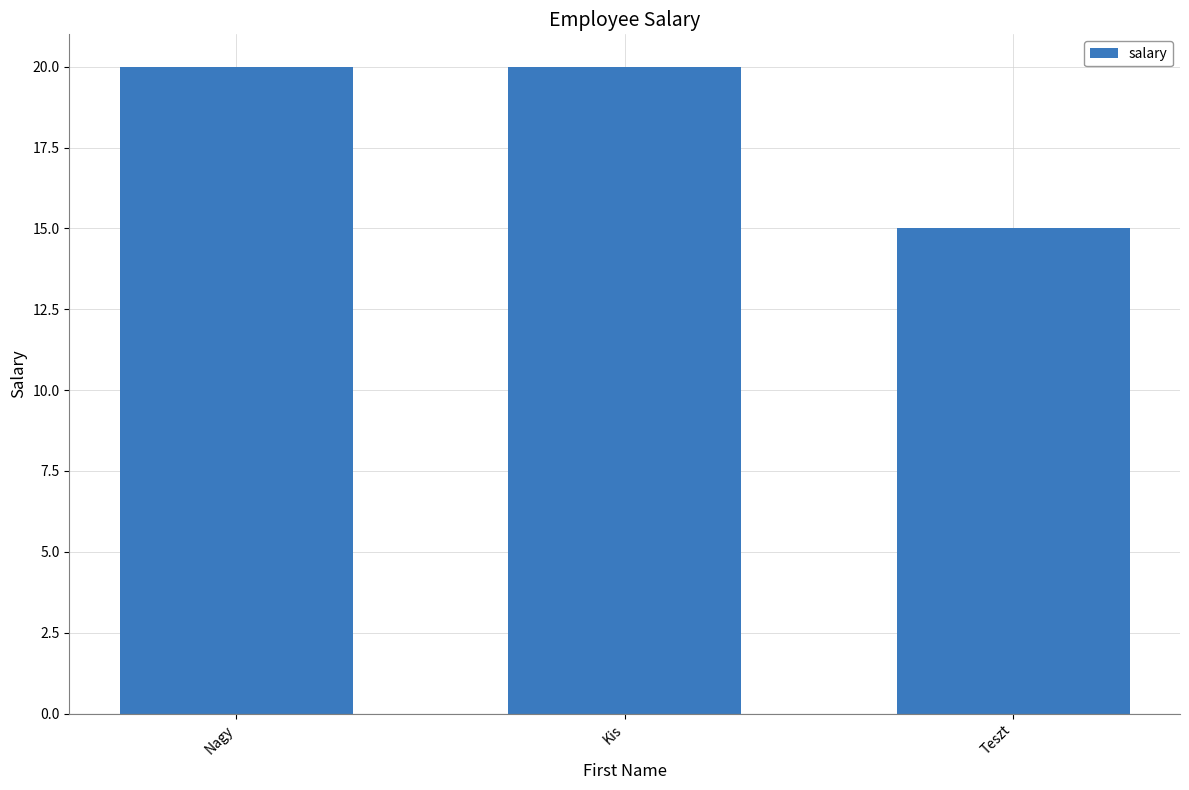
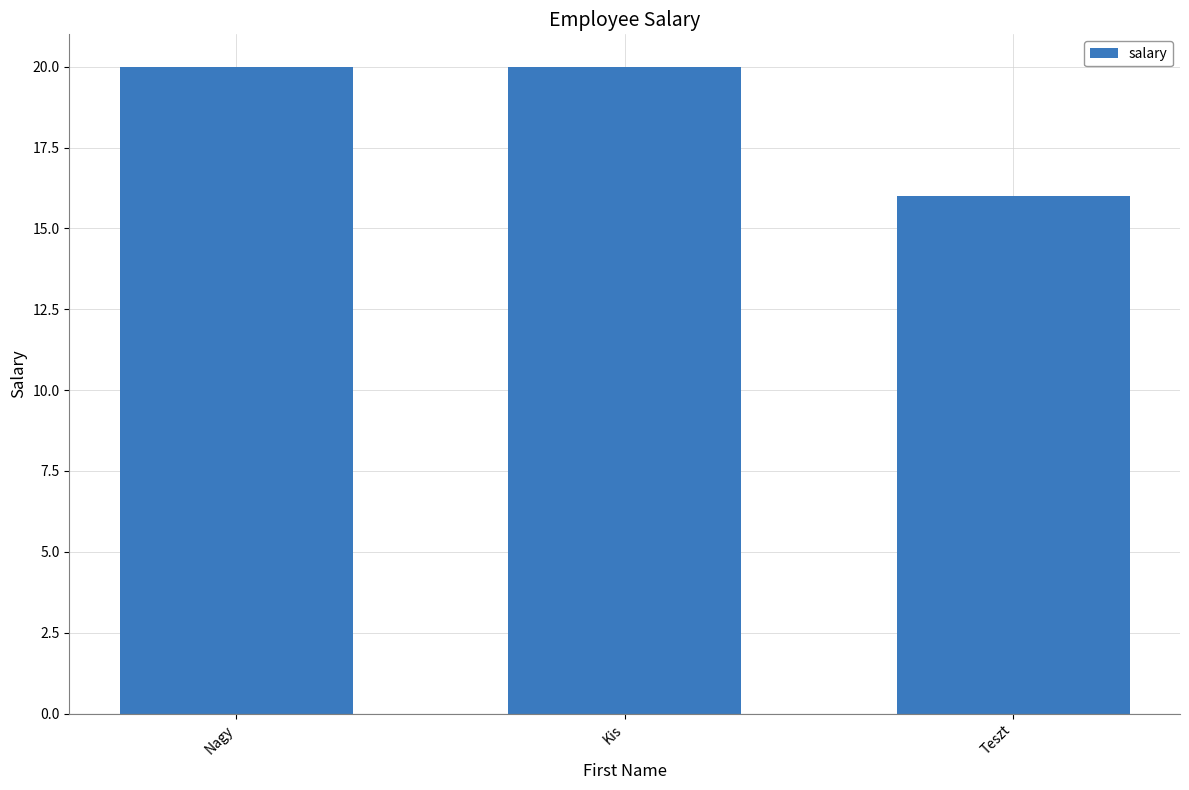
Teszt: 15 -> 16
